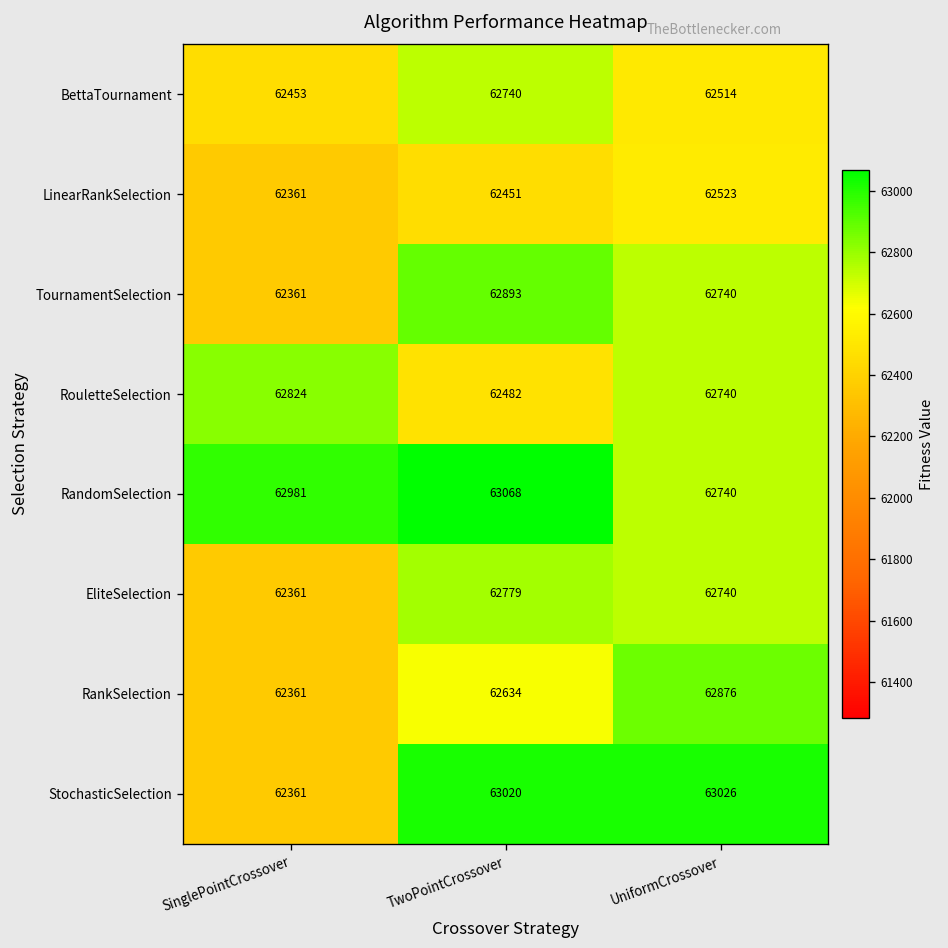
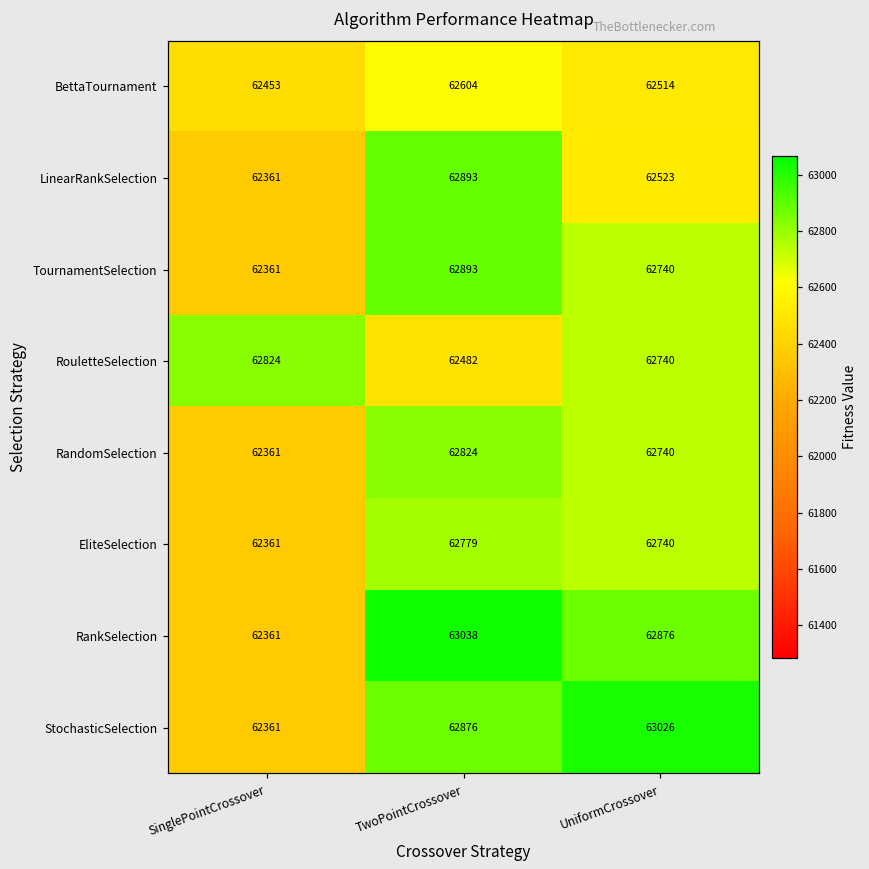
BettaTournament, TwoPointCrossover: 62740 -> 62604
LinearRankSelection, TwoPointCrossover: 62451 -> 62893
RandomSelection, SinglePointCrossover: 62981 -> 62361
RandomSelection, TwoPointCrossover: 63068 -> 62824
RankSelection, TwoPointCrossover: 62634 -> 63038
StochasticSelection, TwoPointCrossover: 63020 -> 62876
